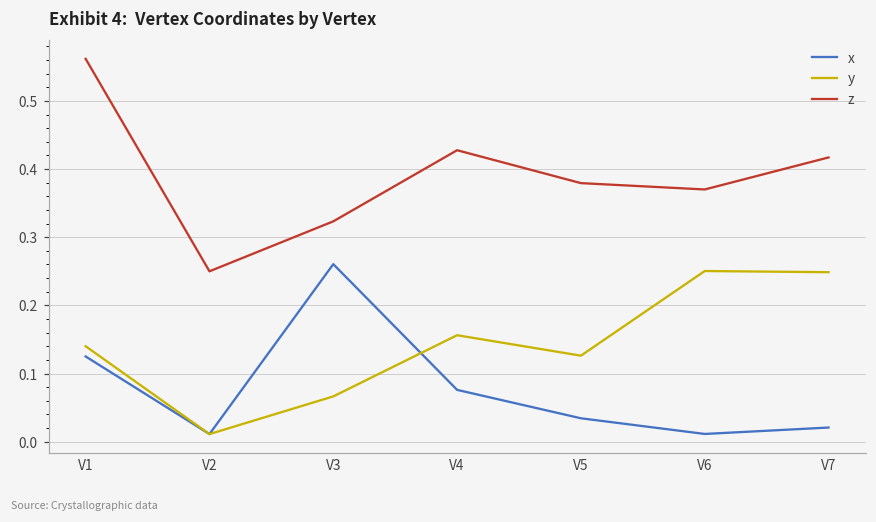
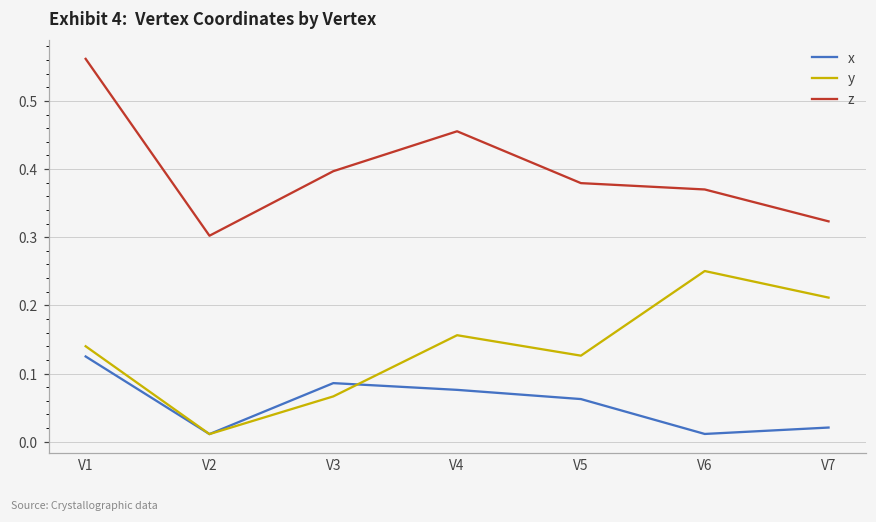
z, V2: 0.25 -> 0.30
x, V3: 0.26 -> 0.09
z, V3: 0.32 -> 0.40
z, V4: 0.43 -> 0.46
x, V5: 0.03 -> 0.06
y, V7: 0.25 -> 0.21
z, V7: 0.42 -> 0.32
